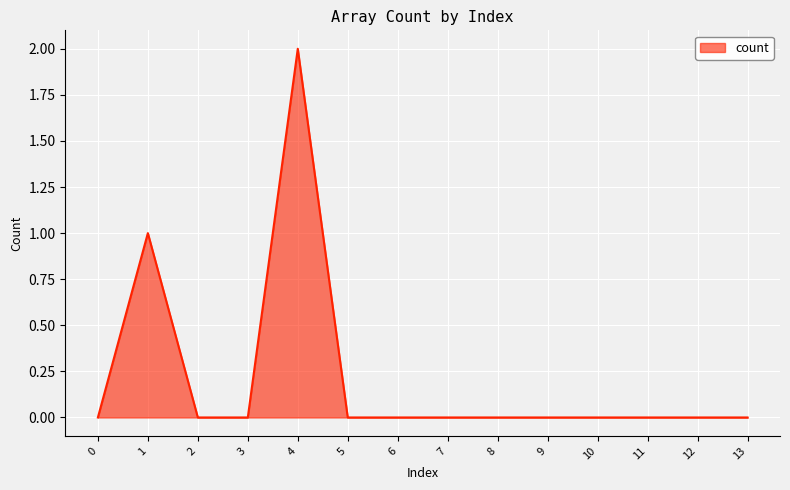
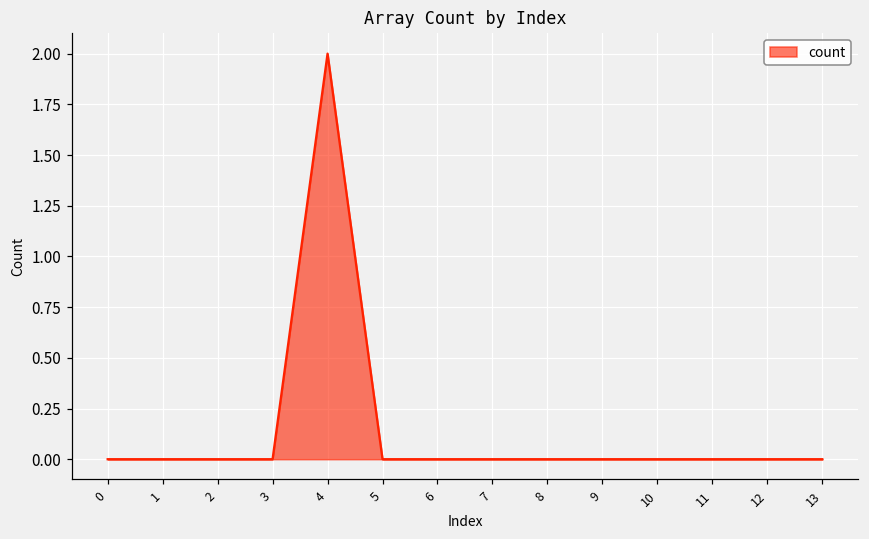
1: 1 -> 0
